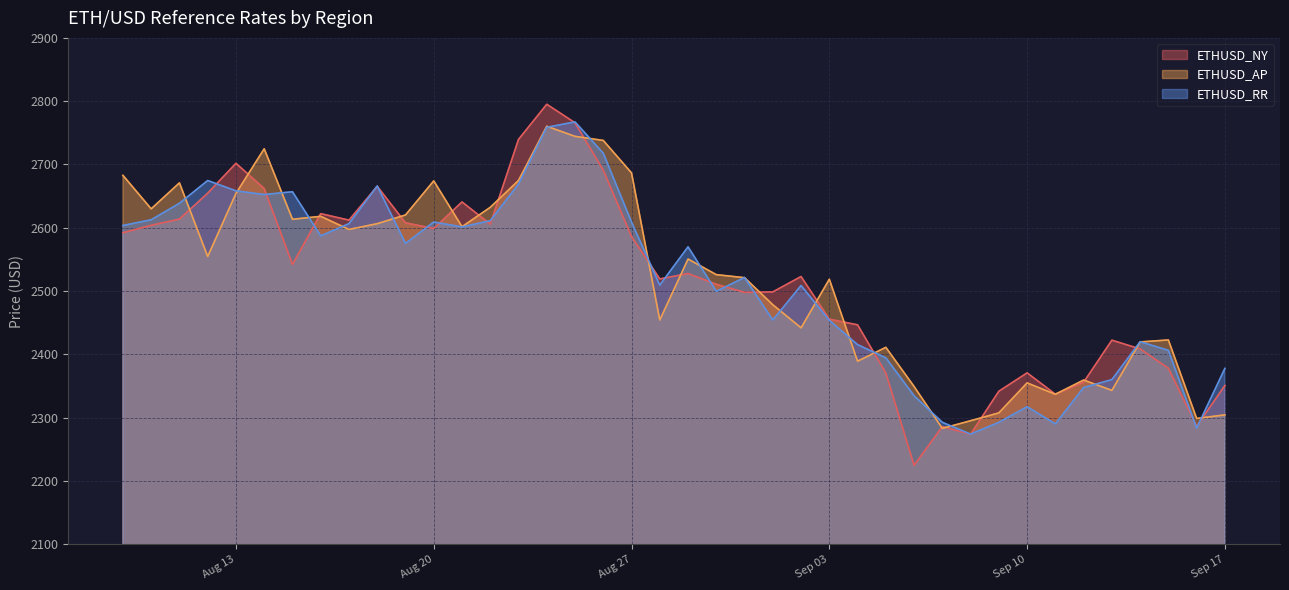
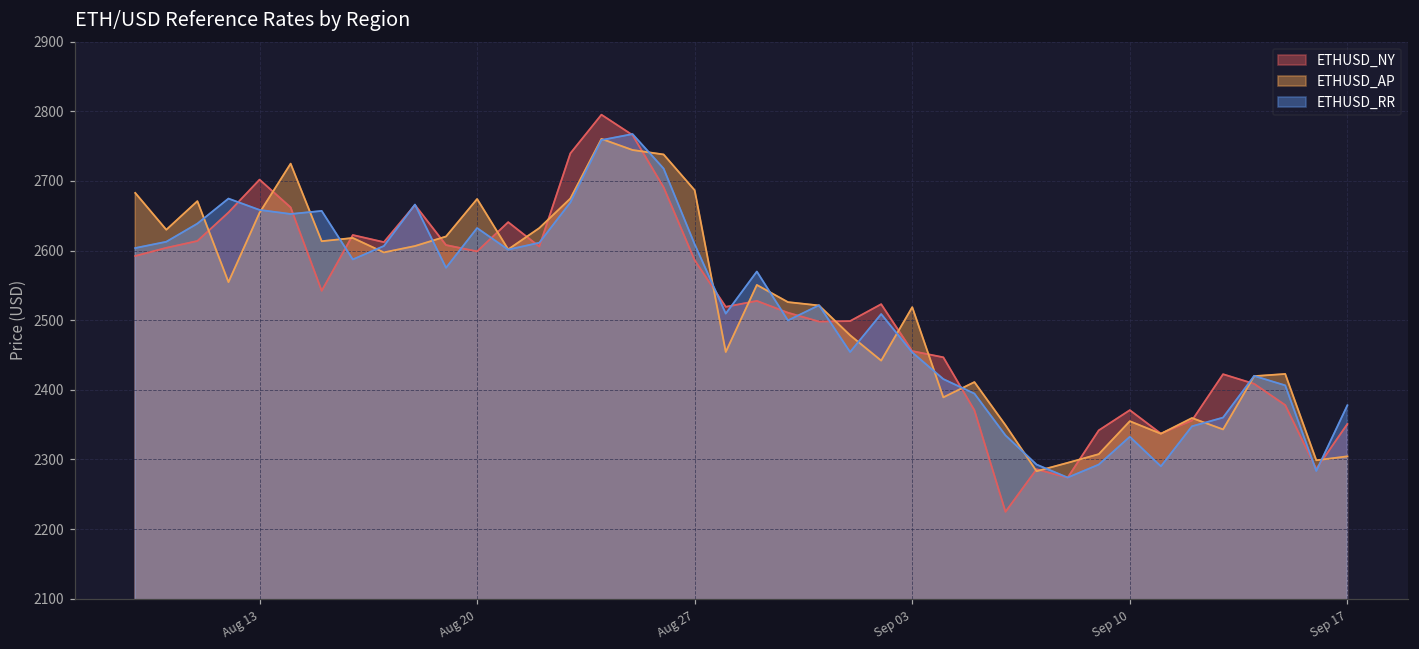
ETHUSD_RR, Aug 20: 2610 -> 2630
ETHUSD_RR, Sep 10: 2320 -> 2330
